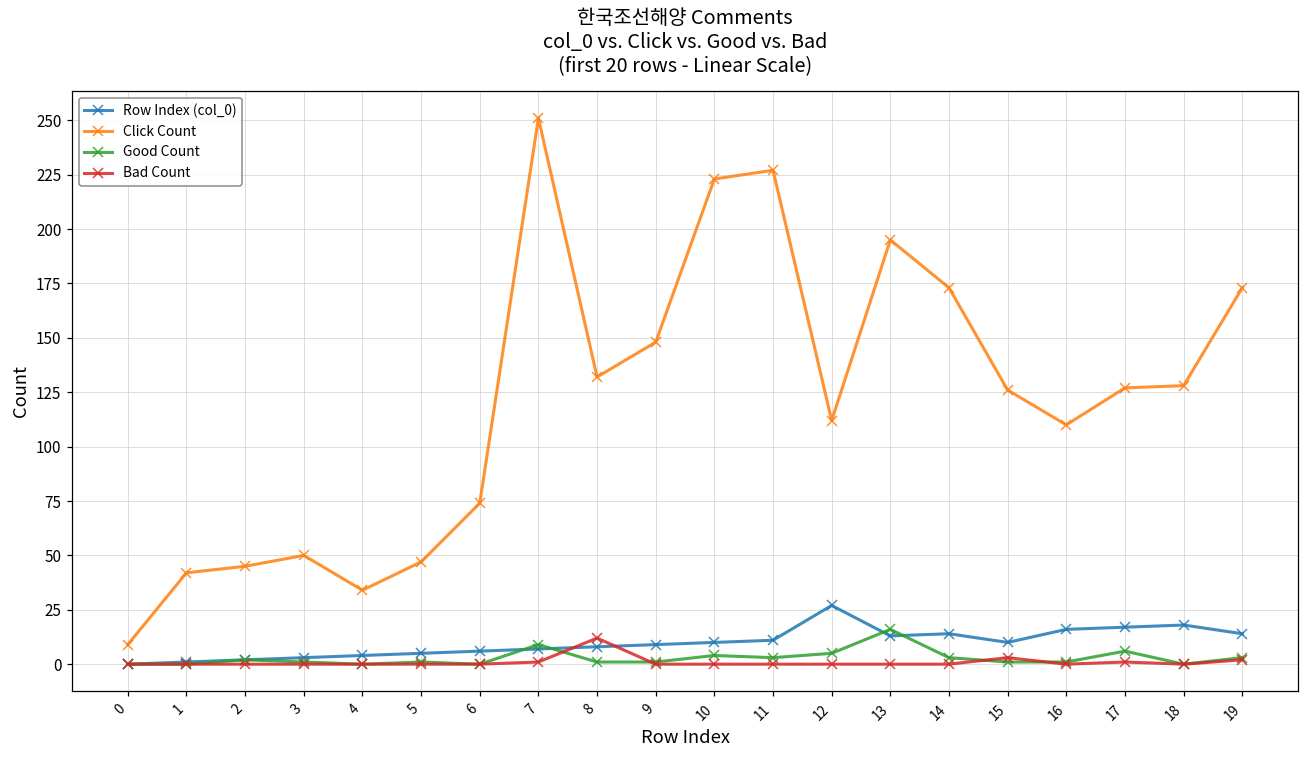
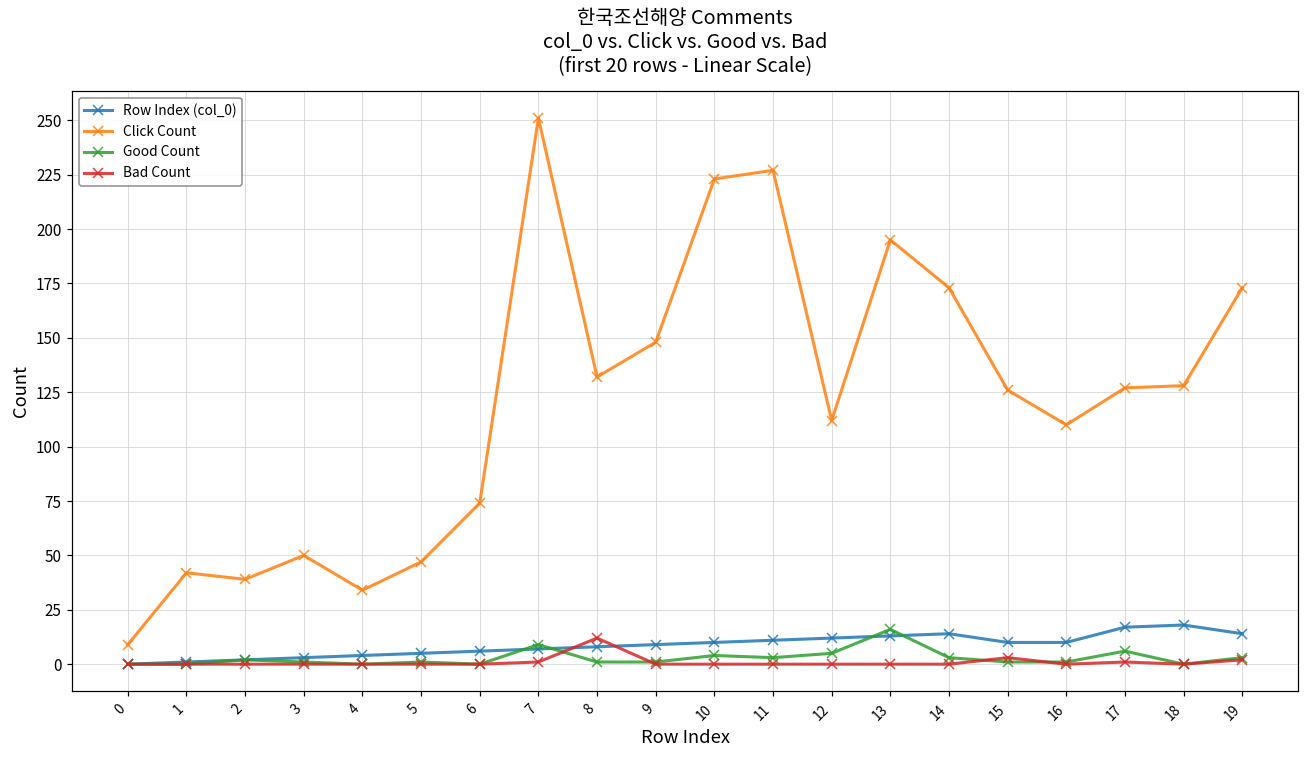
Click Count, 2: 45 -> 39
Row Index (col_0), 12: 27 -> 12
Row Index (col_0), 16: 16 -> 10
